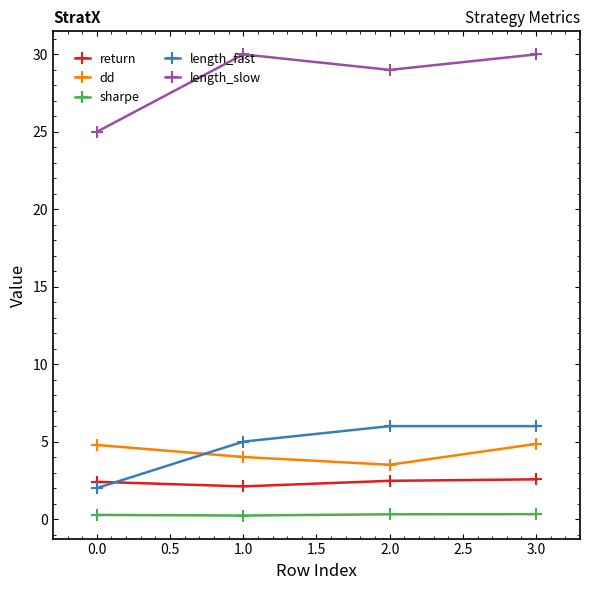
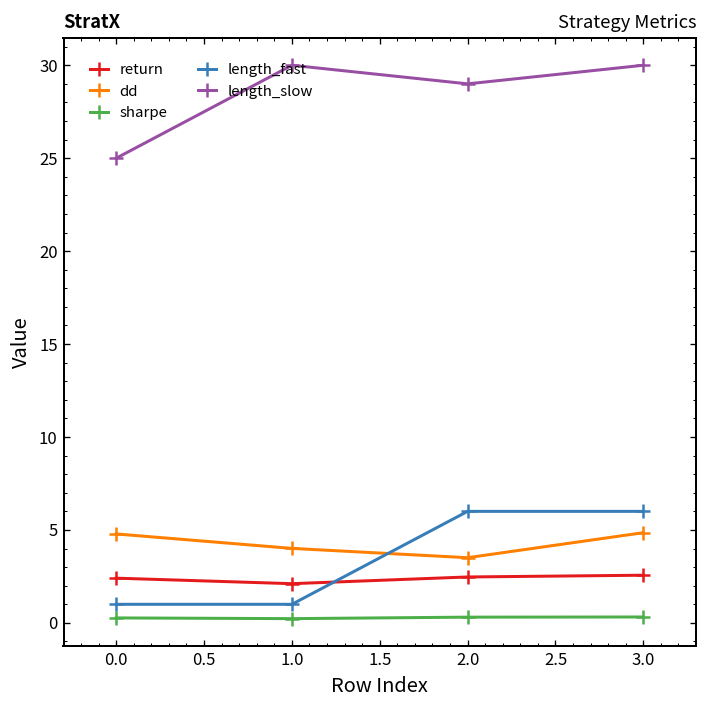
length_fast, 0.0: 2 -> 1
length_fast, 1.0: 5 -> 1
